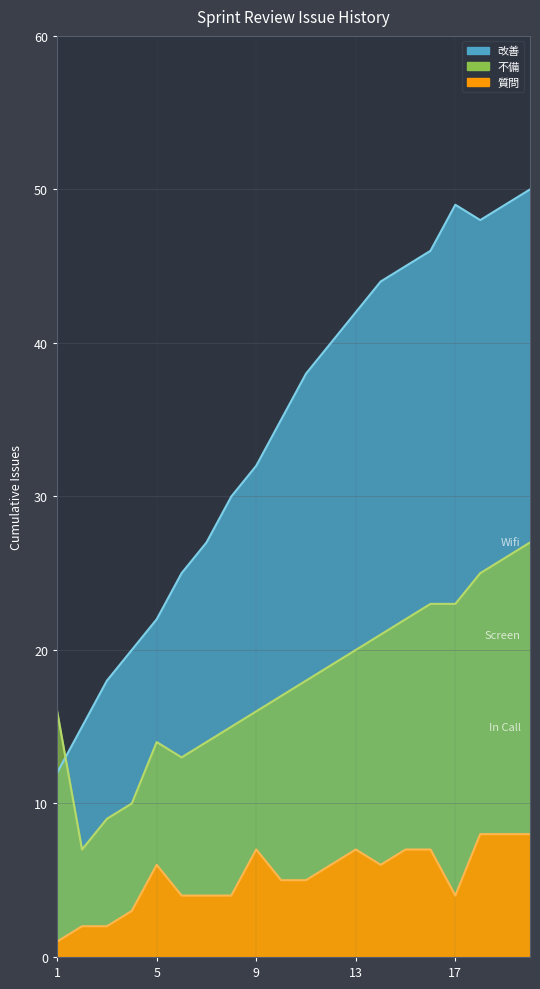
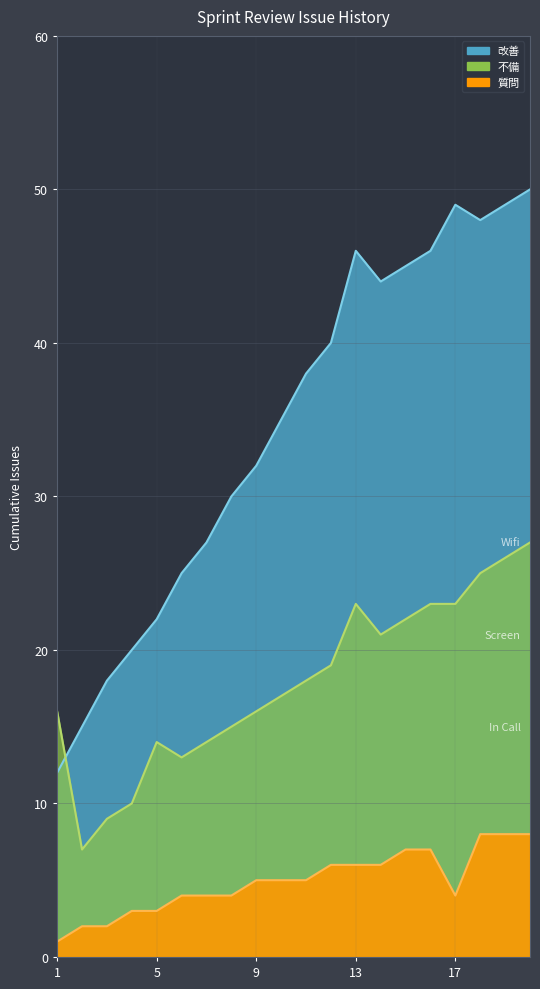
質問, 5: 6 -> 3
質問, 9: 7 -> 5
改善, 13: 42 -> 46
不備, 13: 20 -> 23
質問, 13: 7 -> 6
